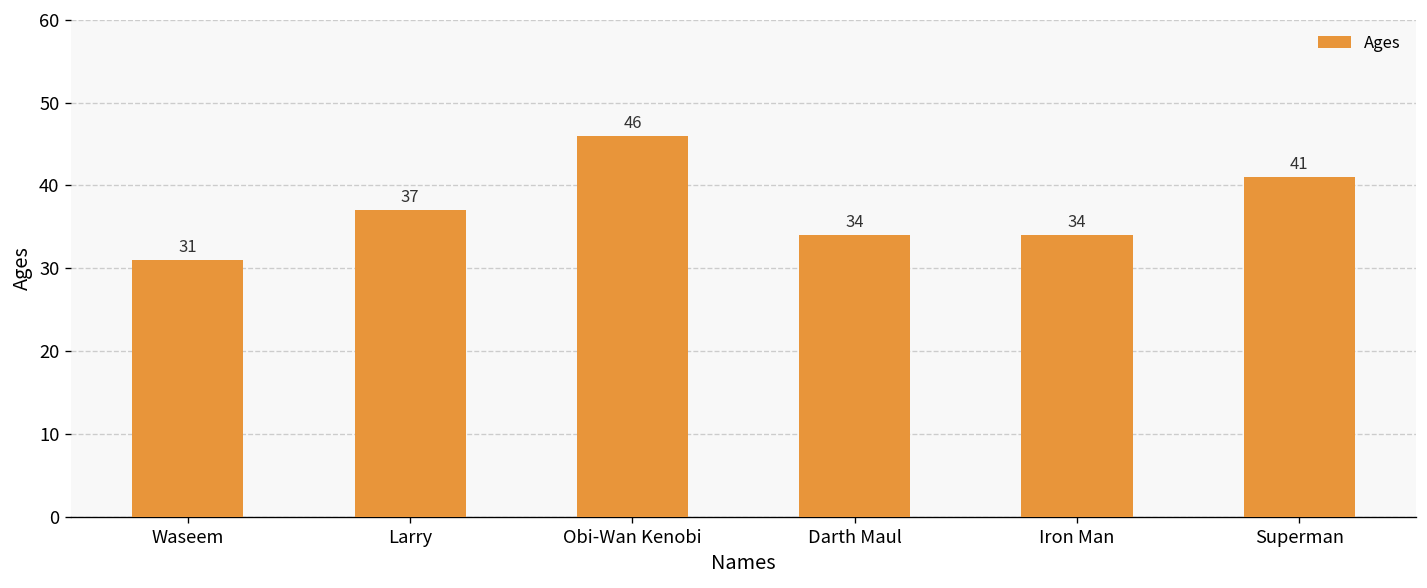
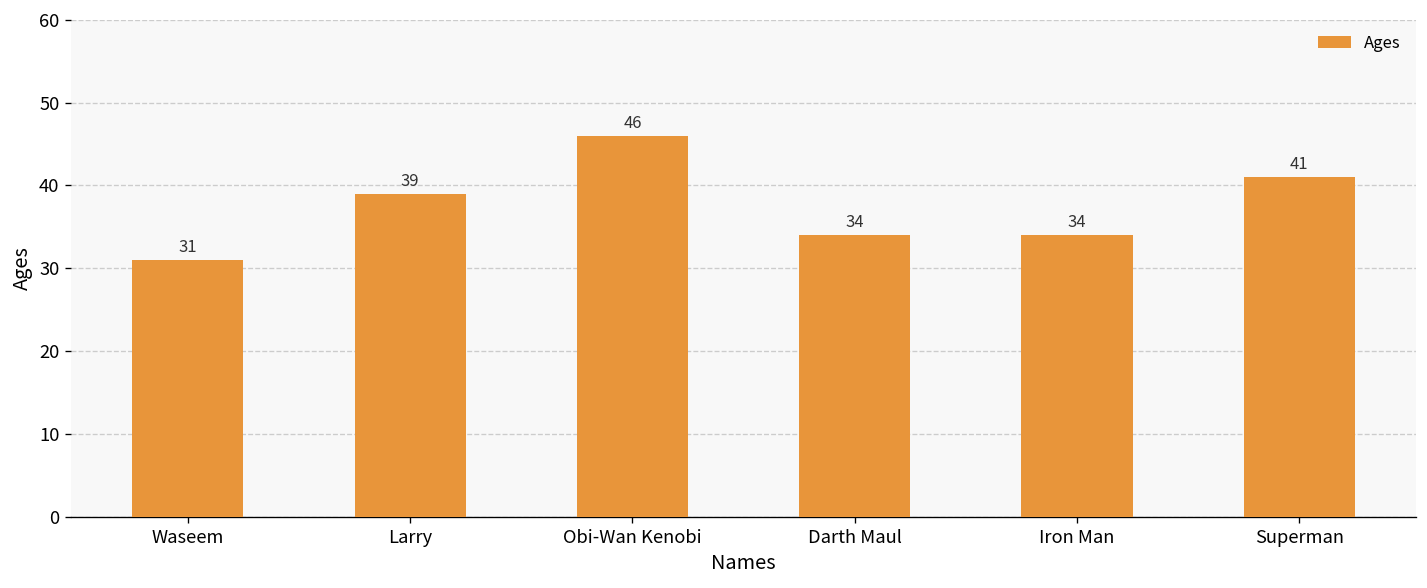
Larry: 37 -> 39
